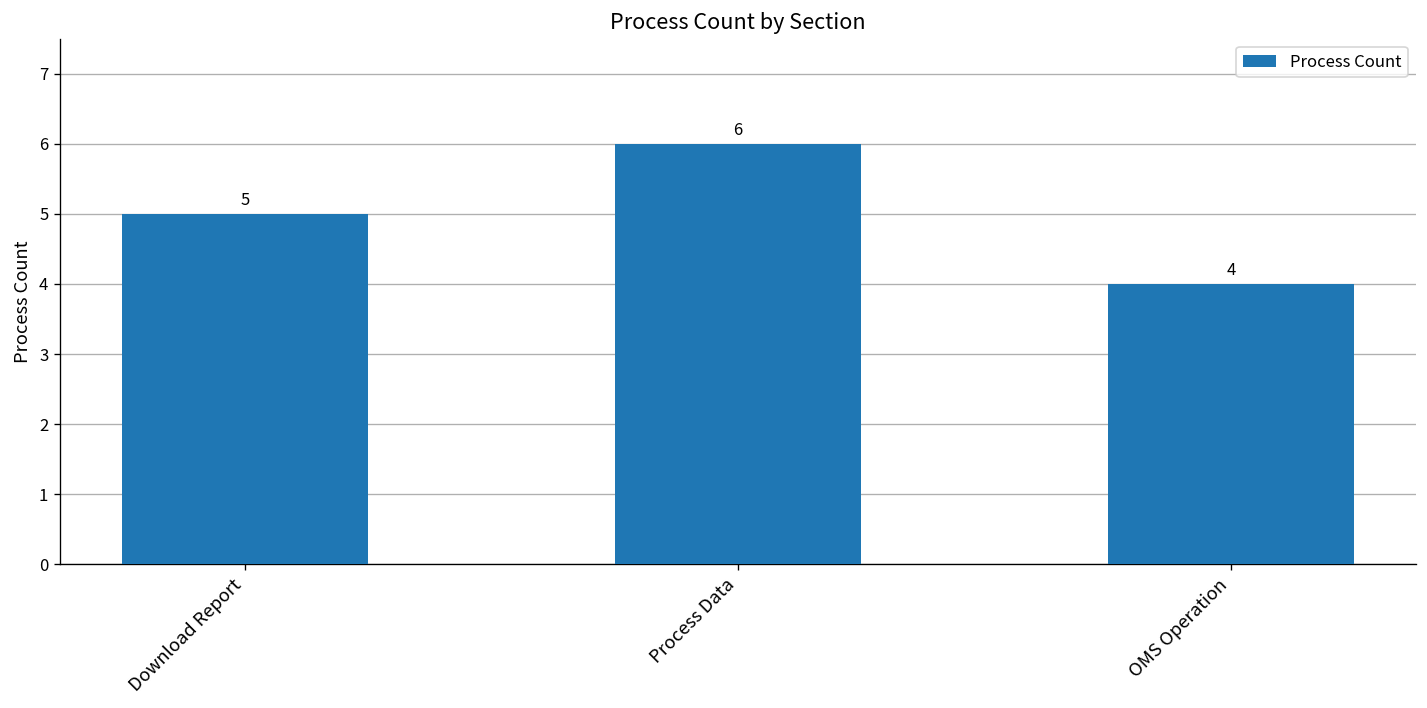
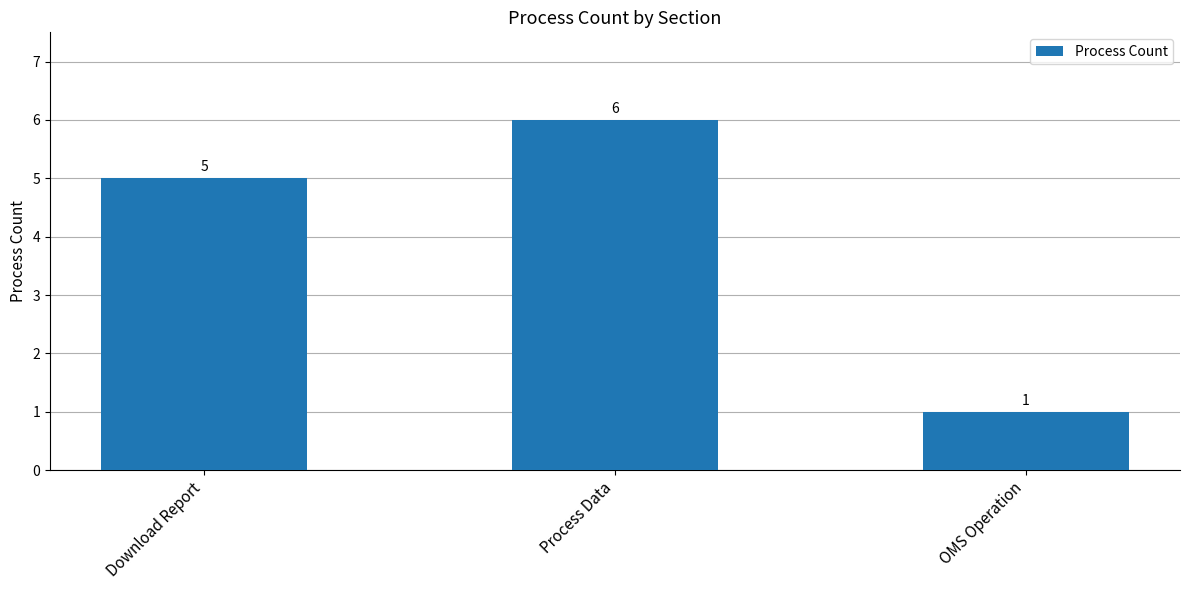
OMS Operation: 4 -> 1
